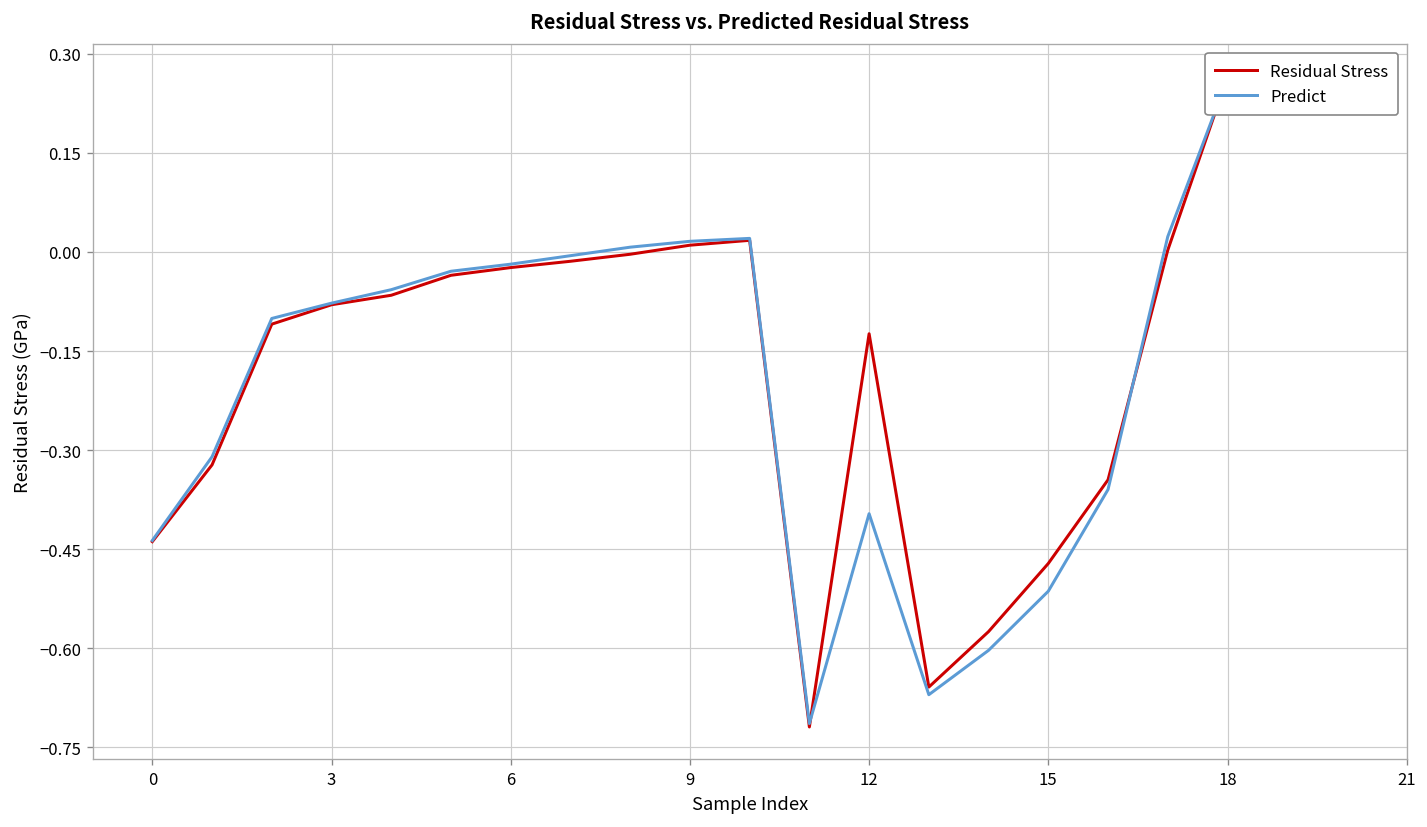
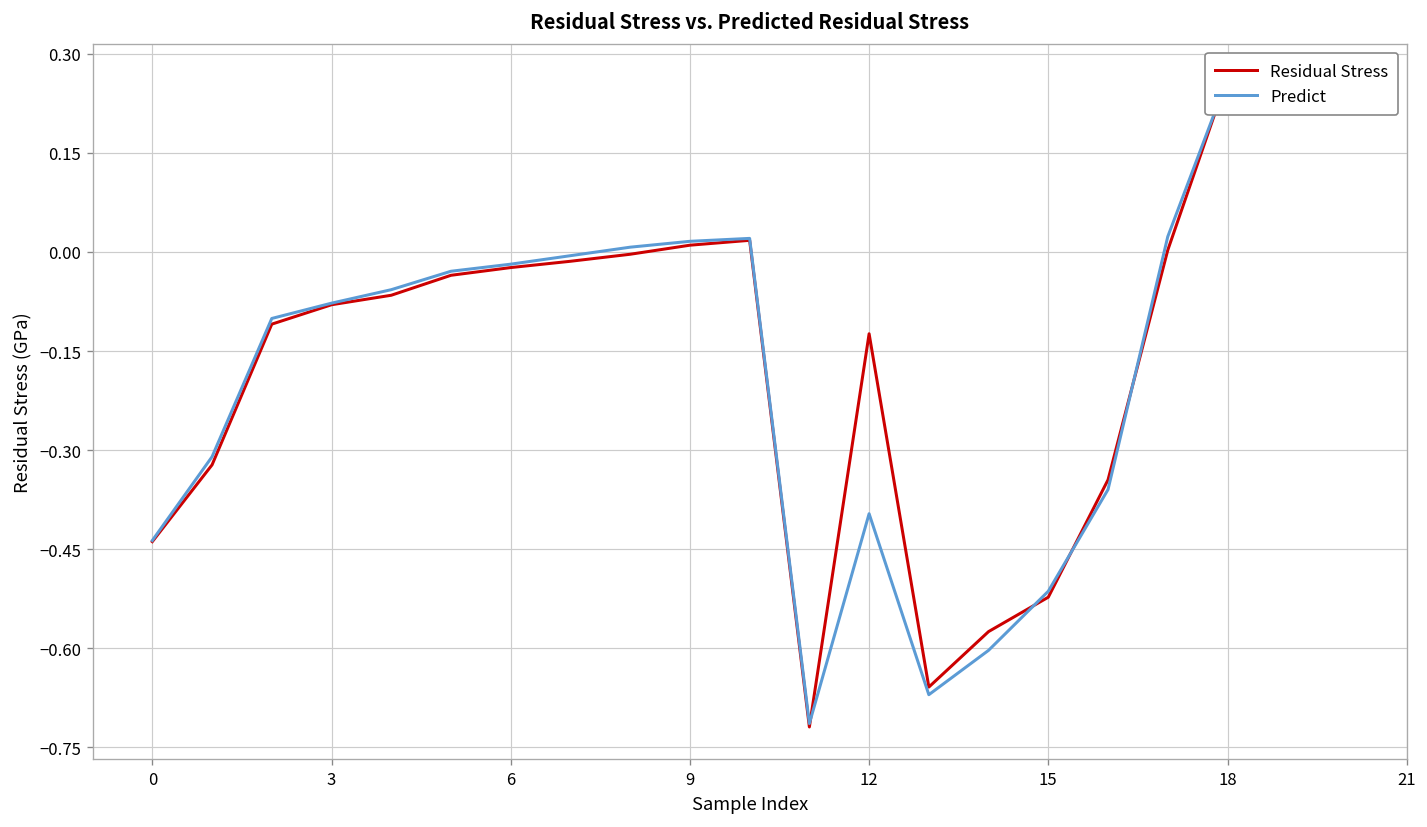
Residual Stress, 15: -0.47 -> -0.52
